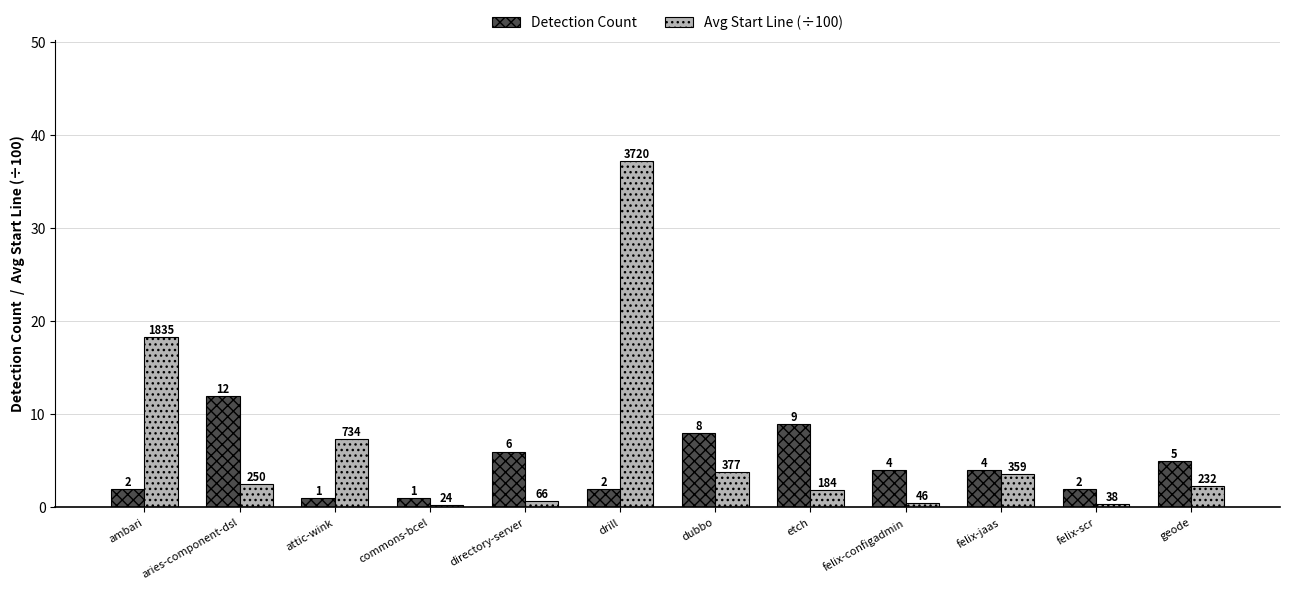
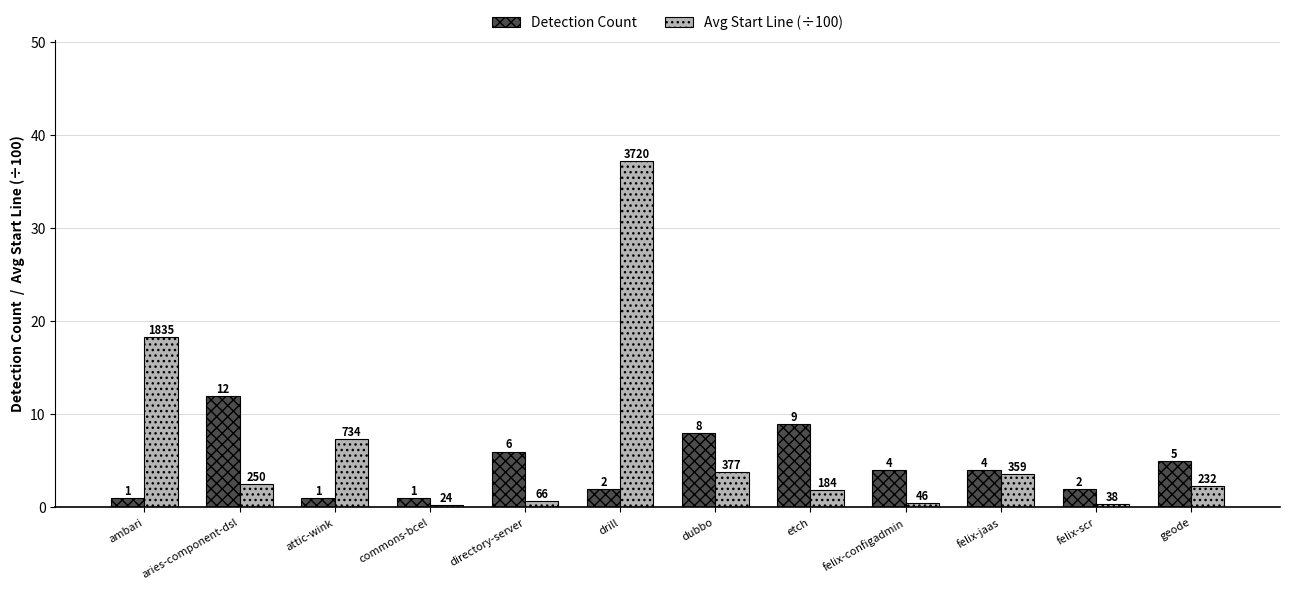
Detection Count, ambari: 2 -> 1
